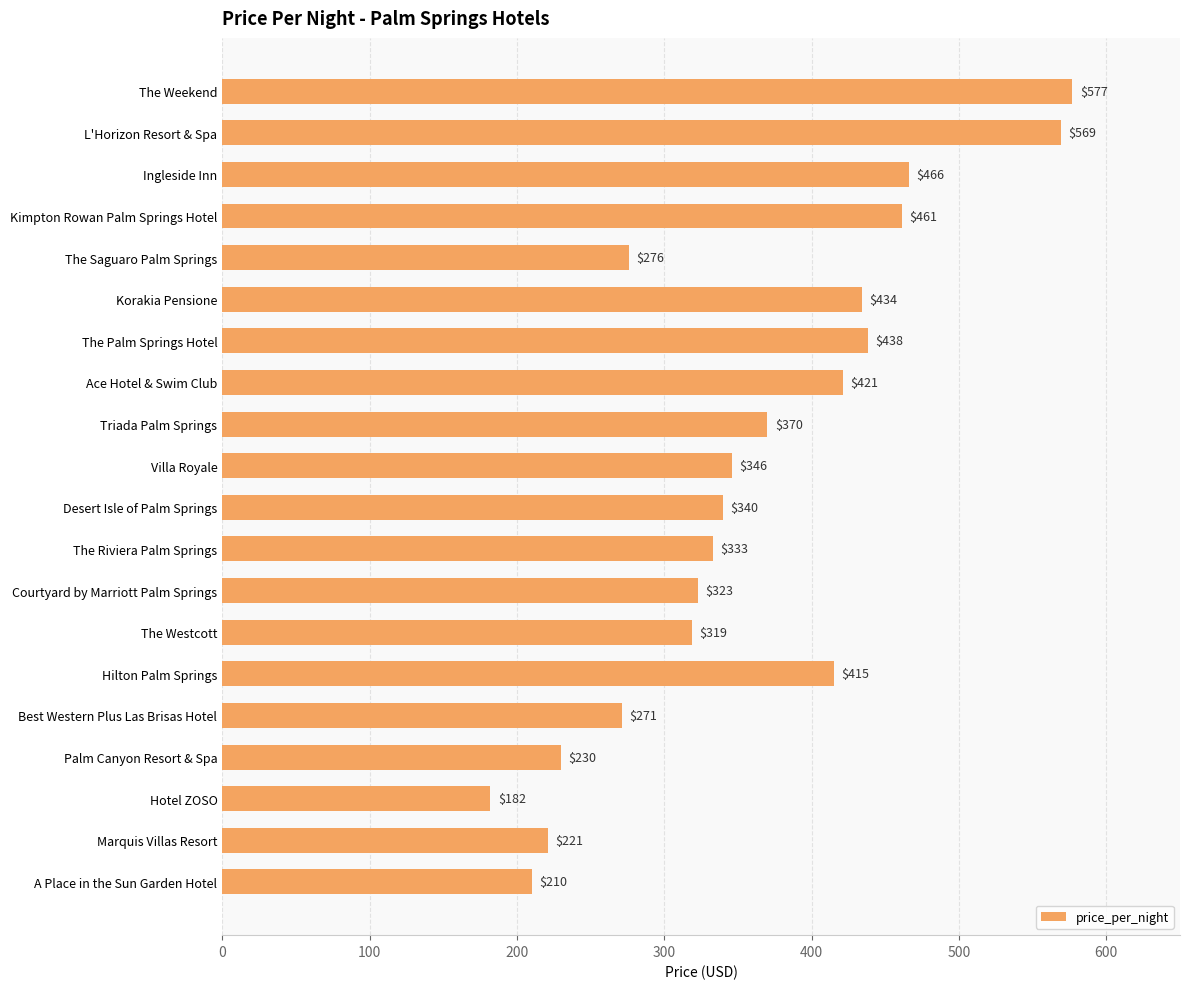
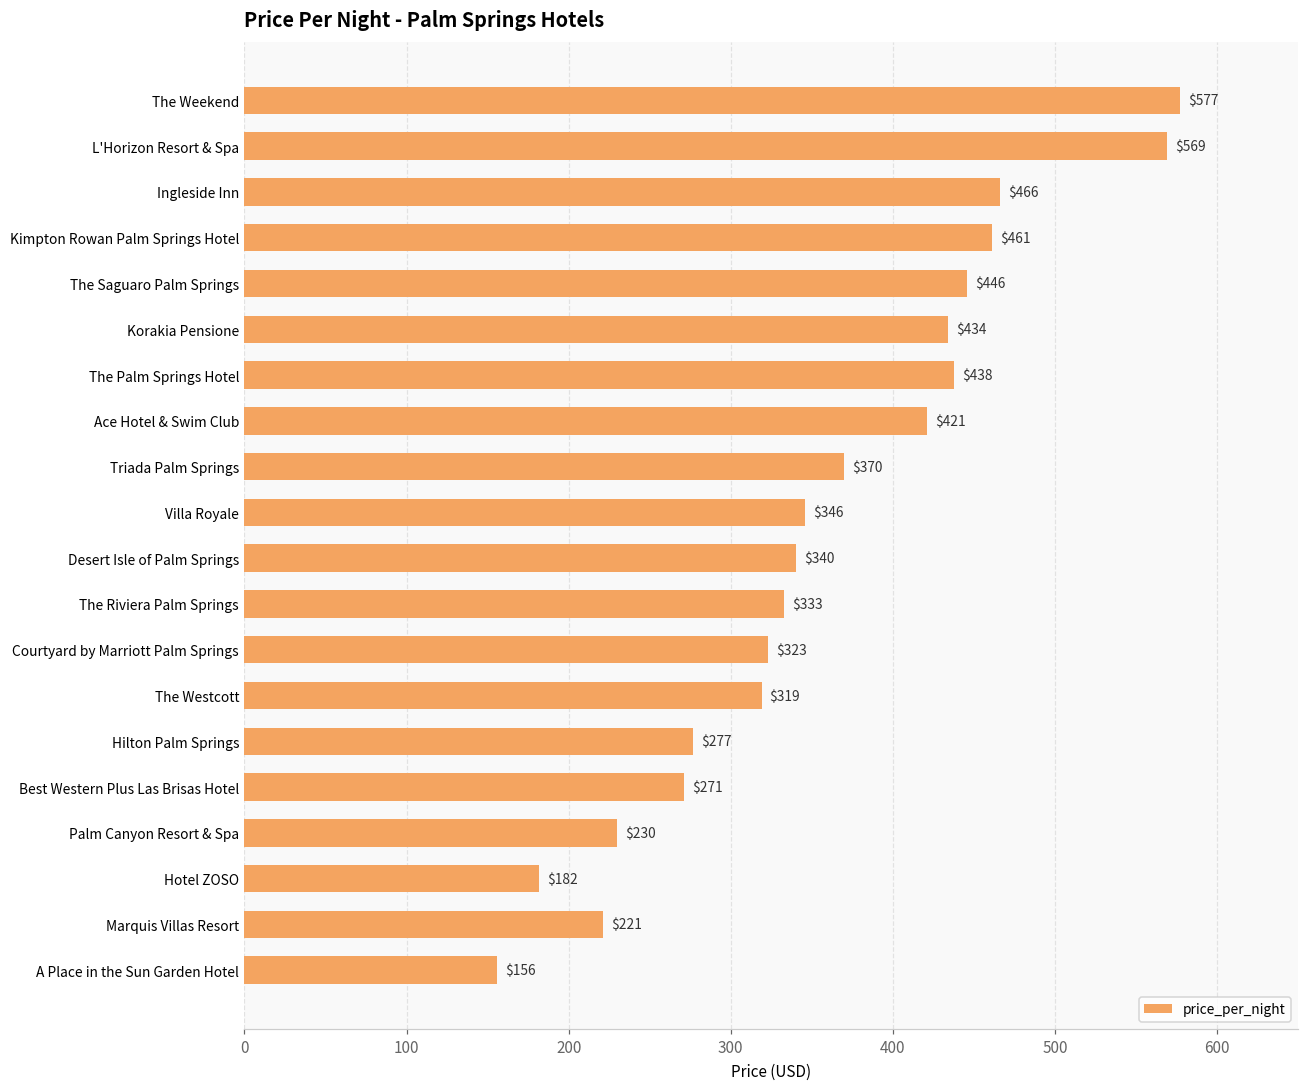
The Saguaro Palm Springs: $276 -> $446
Hilton Palm Springs: $415 -> $277
A Place in the Sun Garden Hotel: $210 -> $156
